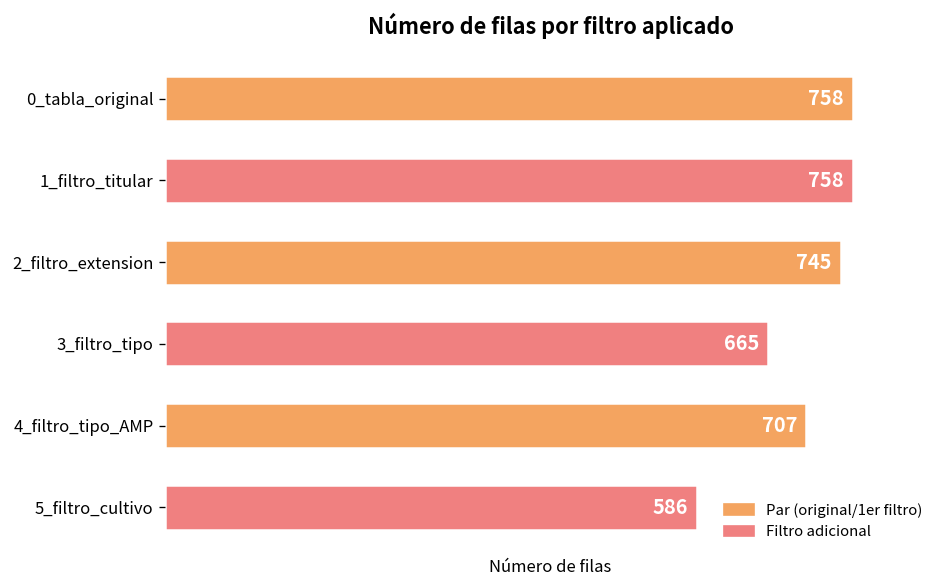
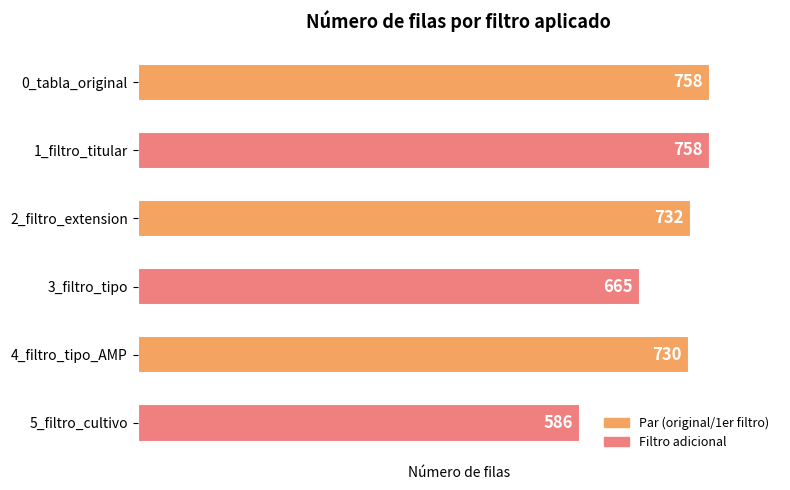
2_filtro_extension: 745 -> 732
4_filtro_tipo_AMP: 707 -> 730
